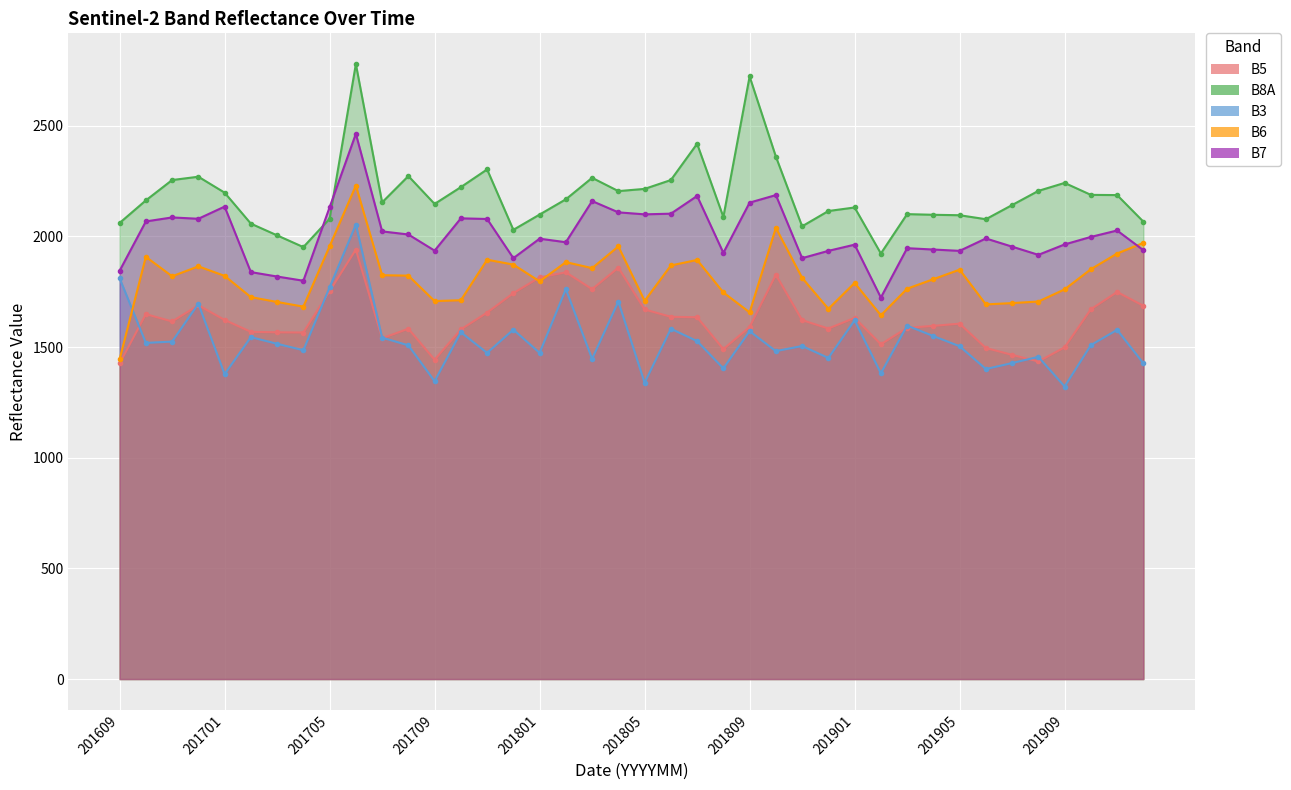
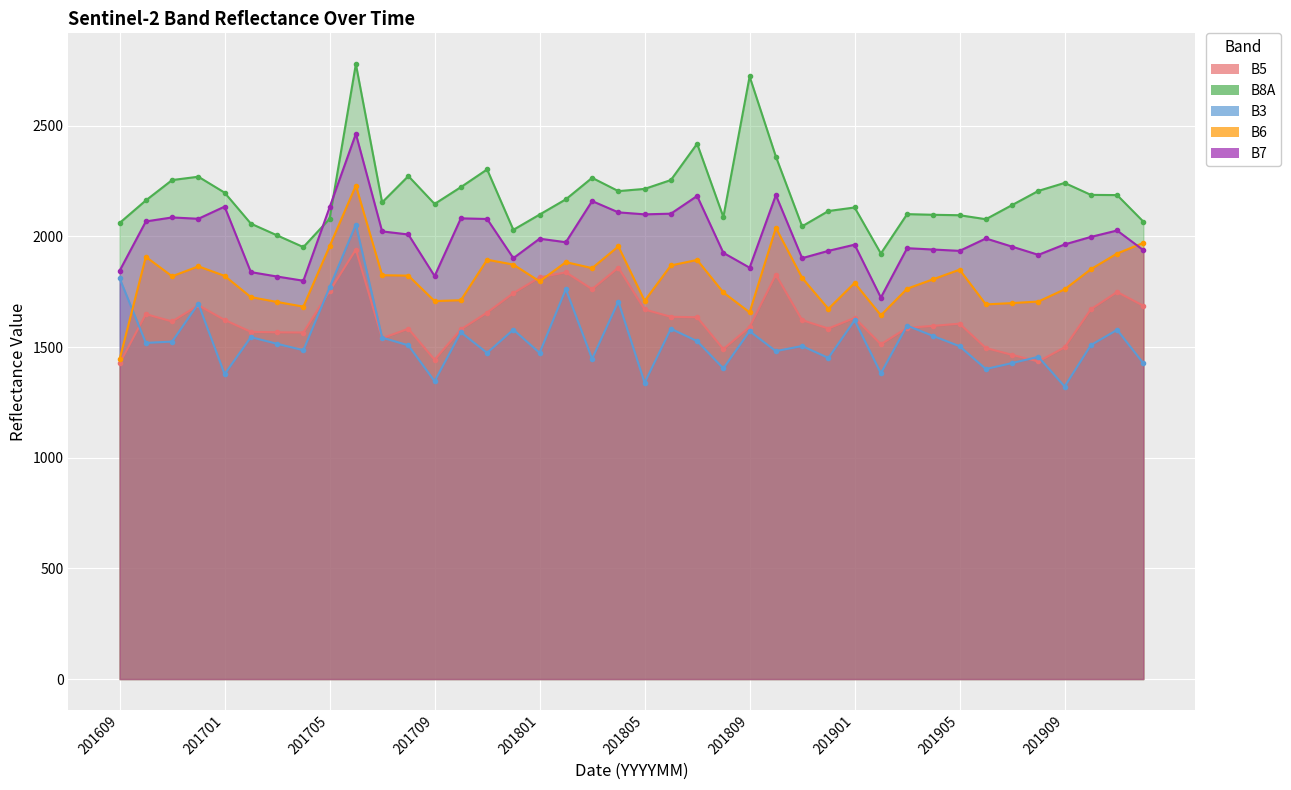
B7, 201709: 1940 -> 1820
B7, 201809: 2150 -> 1860
